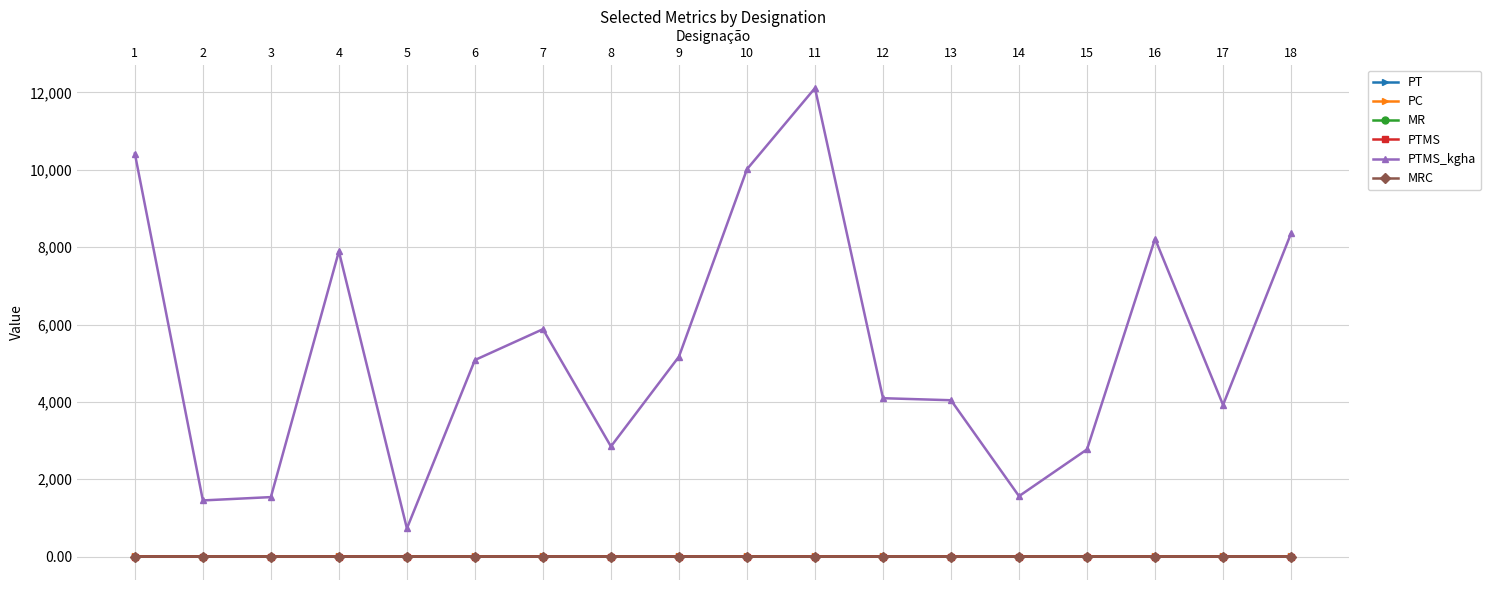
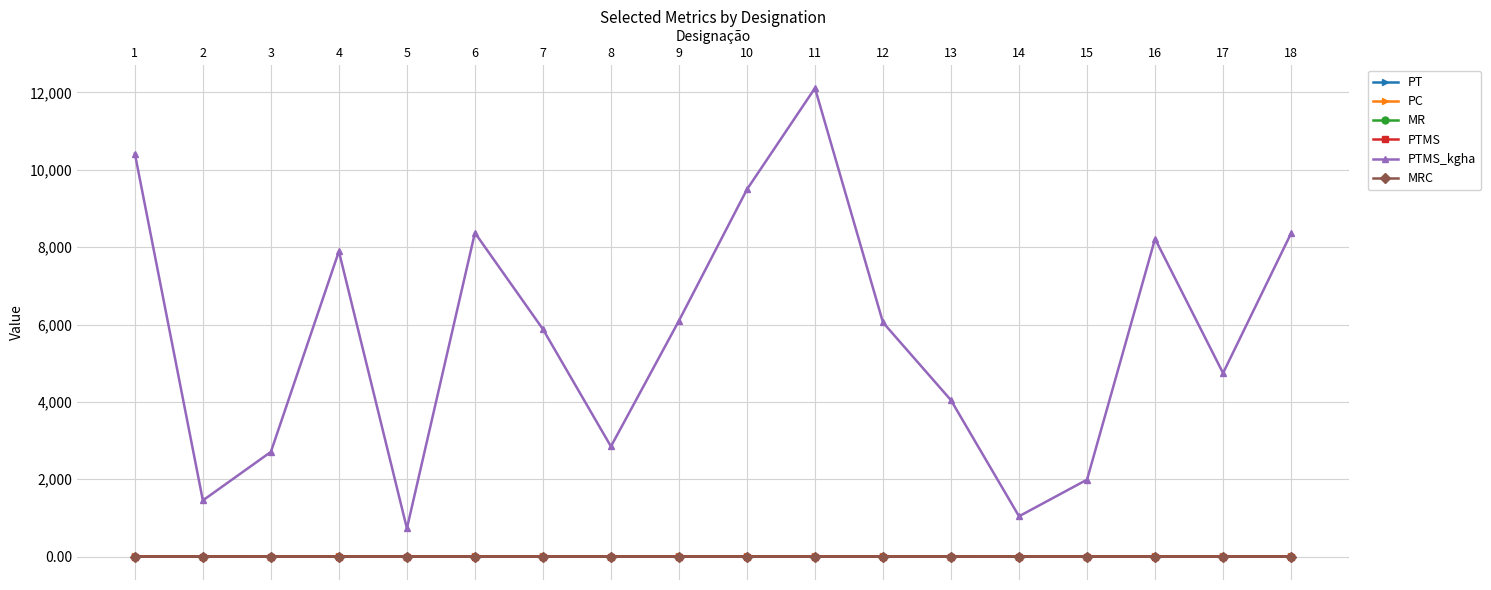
PTMS_kgha, 3: 1,500 -> 2,700
PTMS_kgha, 6: 5,100 -> 8,400
PTMS_kgha, 9: 5,200 -> 6,100
PTMS_kgha, 10: 10,000 -> 9,500
PTMS_kgha, 12: 4,100 -> 6,100
PTMS_kgha, 14: 1,600 -> 1,000
PTMS_kgha, 15: 2,800 -> 2,000
PTMS_kgha, 17: 3,900 -> 4,700
